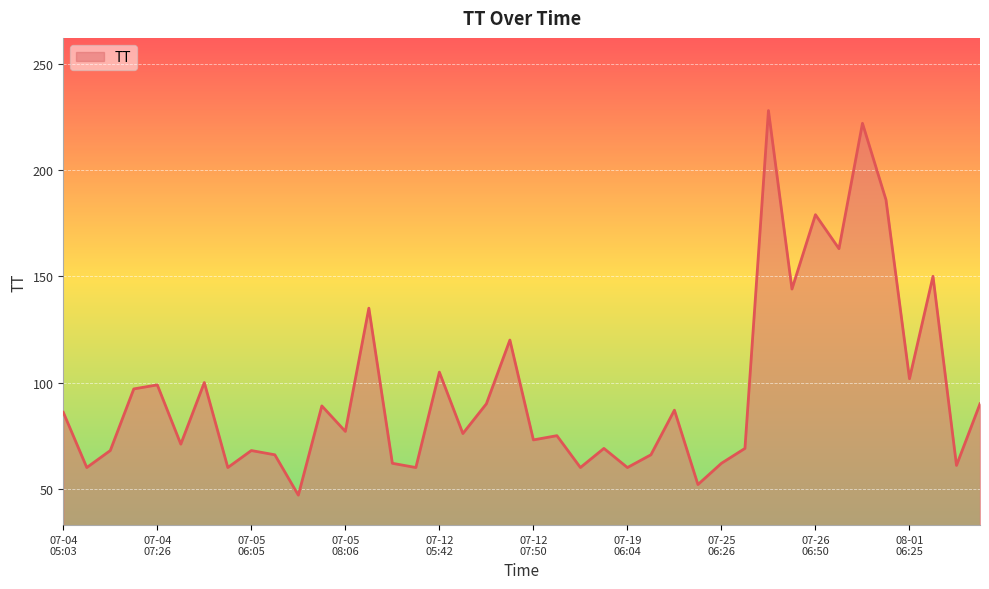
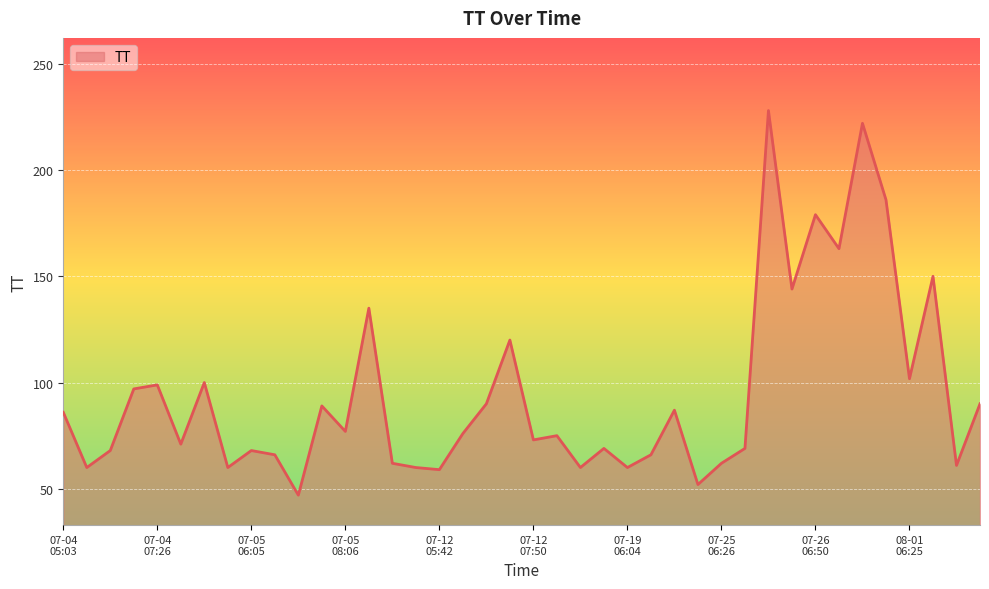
07-12 05:42: 105 -> 59
